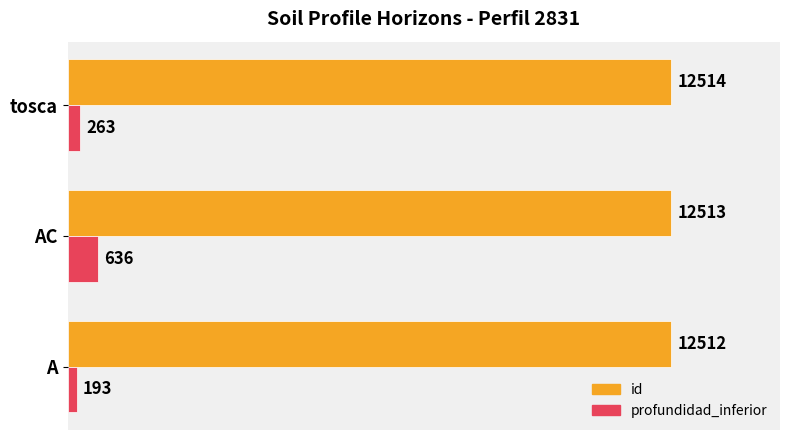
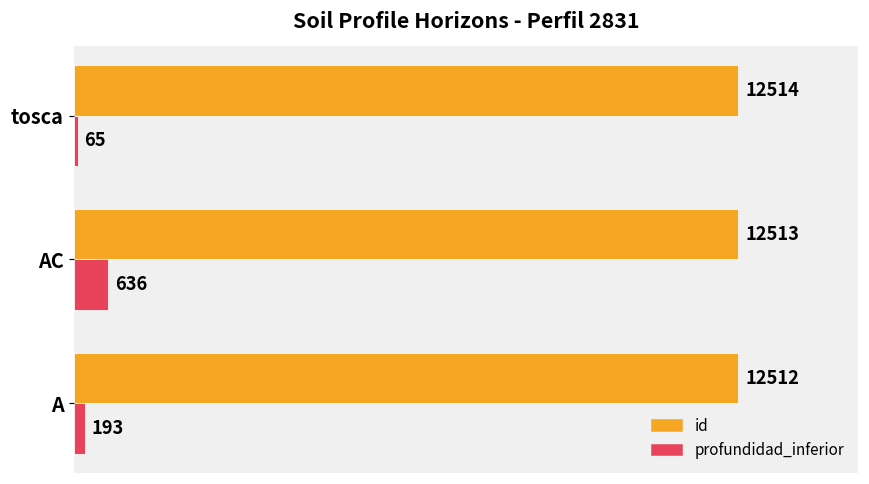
profundidad_inferior, tosca: 263 -> 65
